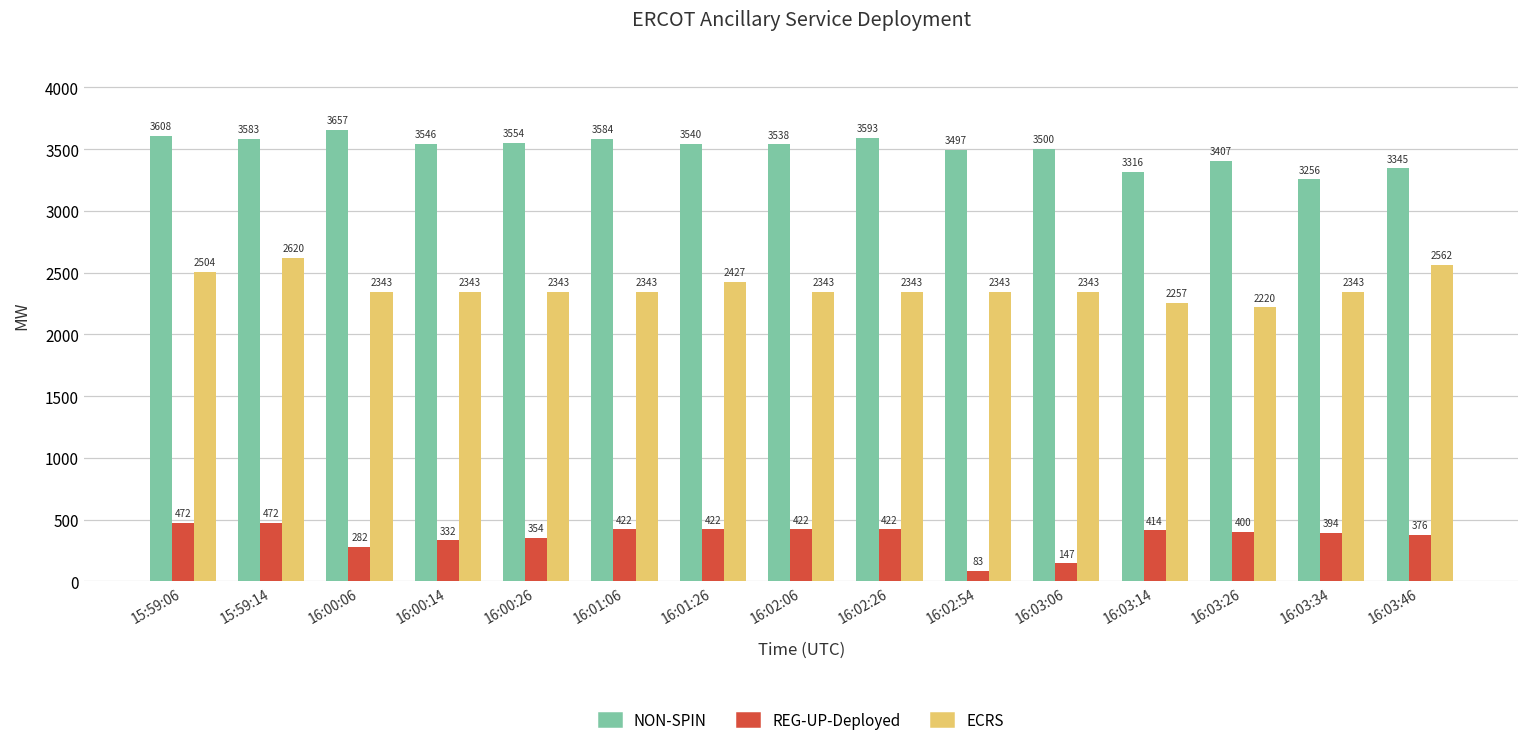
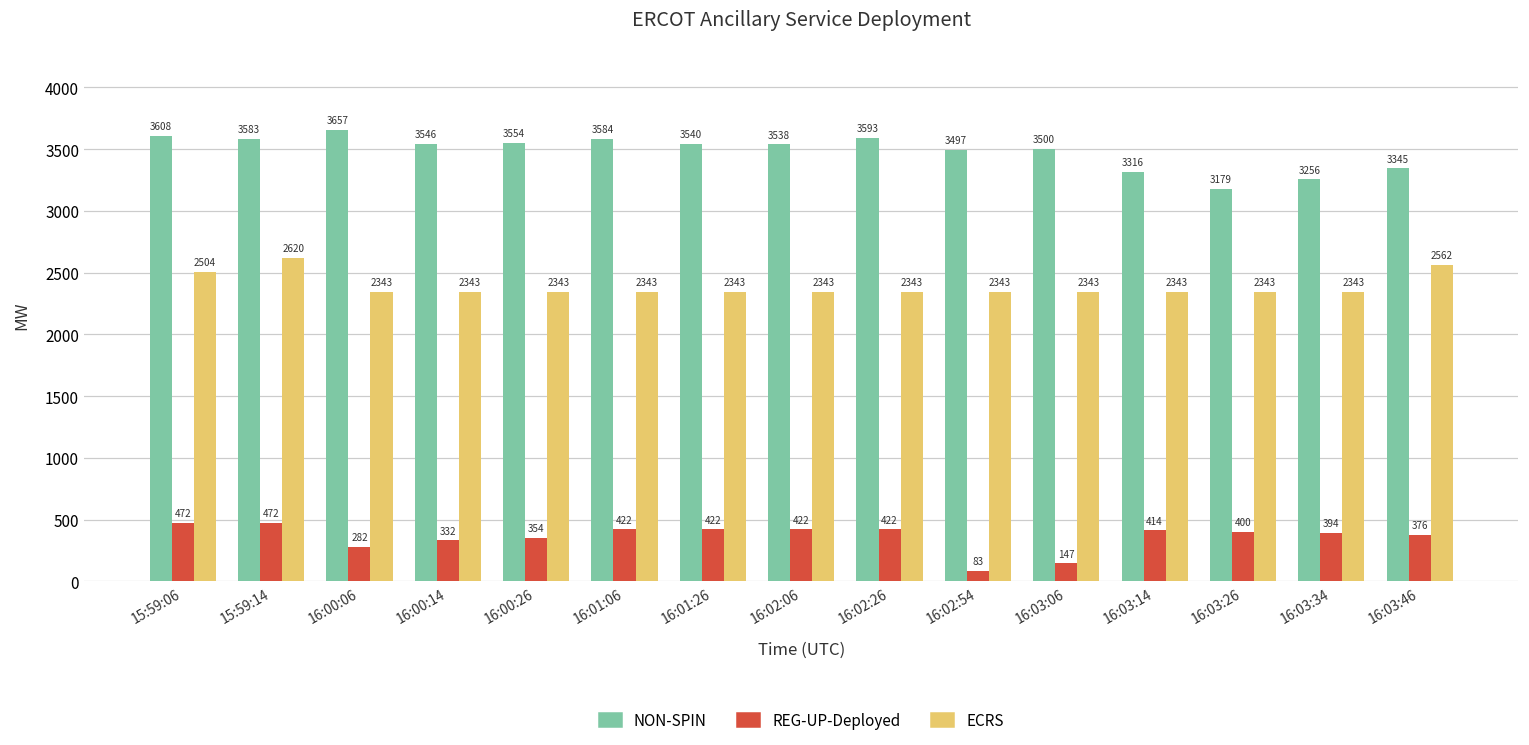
ECRS, 16:01:26: 2427 -> 2343
ECRS, 16:03:14: 2257 -> 2343
NON-SPIN, 16:03:26: 3407 -> 3179
ECRS, 16:03:26: 2220 -> 2343
